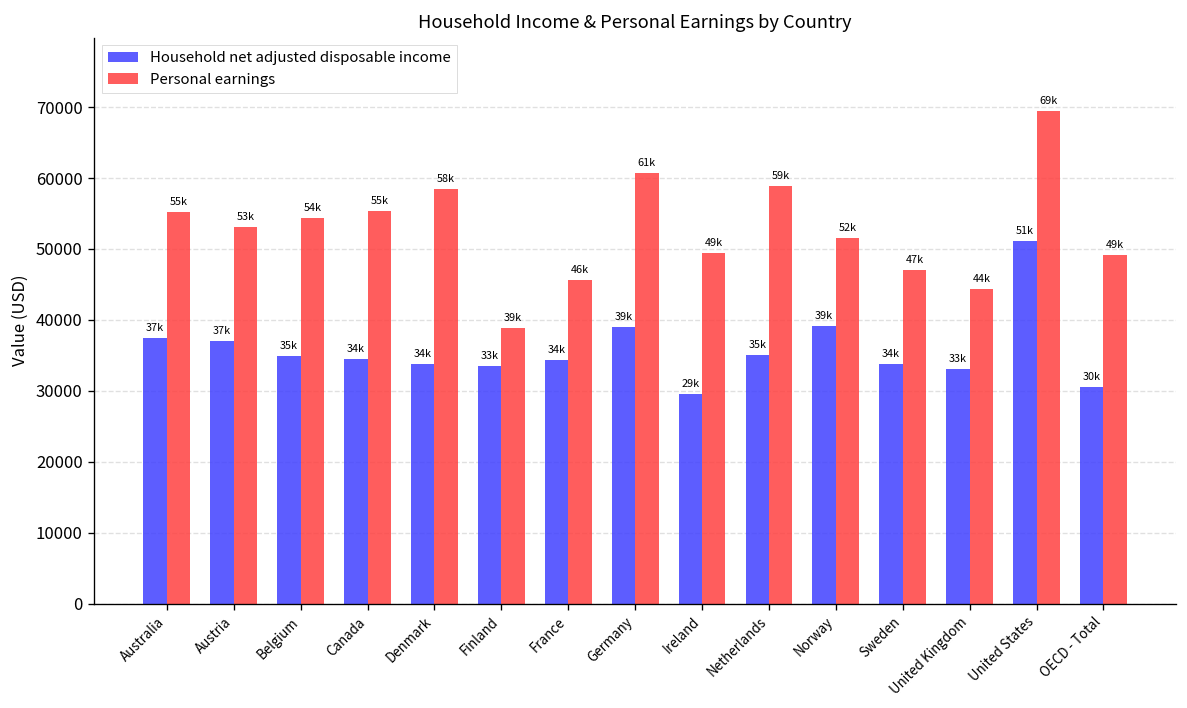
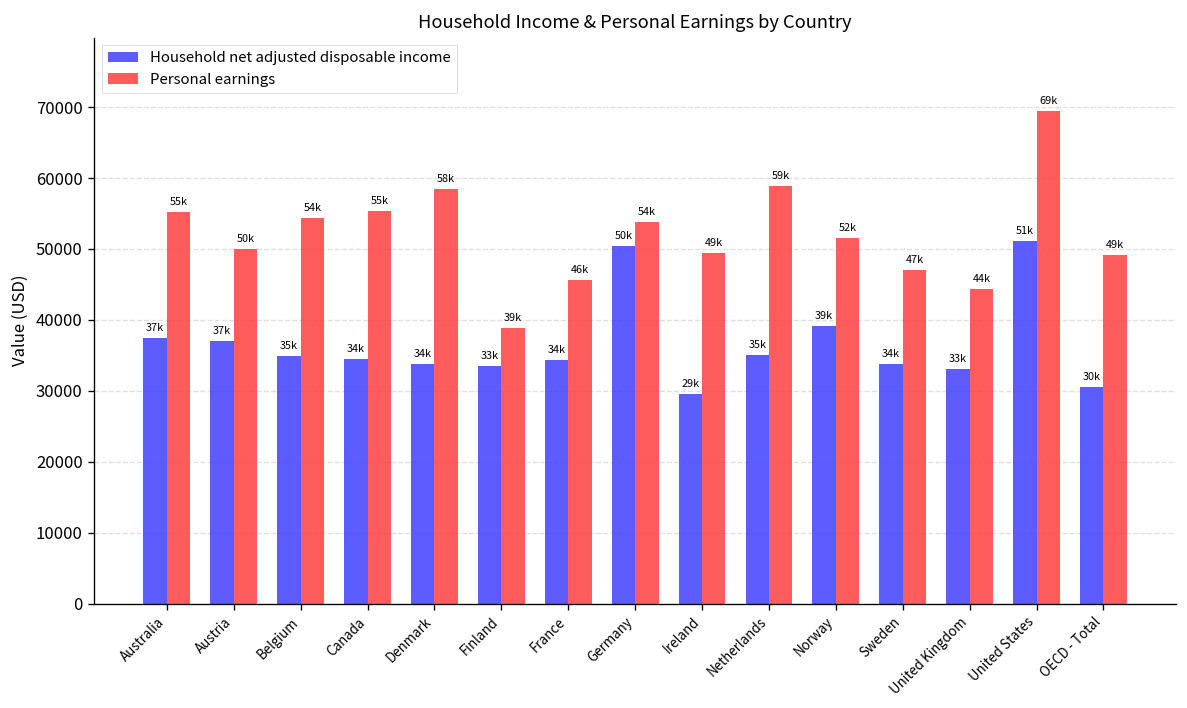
Personal earnings, Austria: 53k -> 50k
Household net adjusted disposable income, Germany: 39k -> 50k
Personal earnings, Germany: 61k -> 54k
